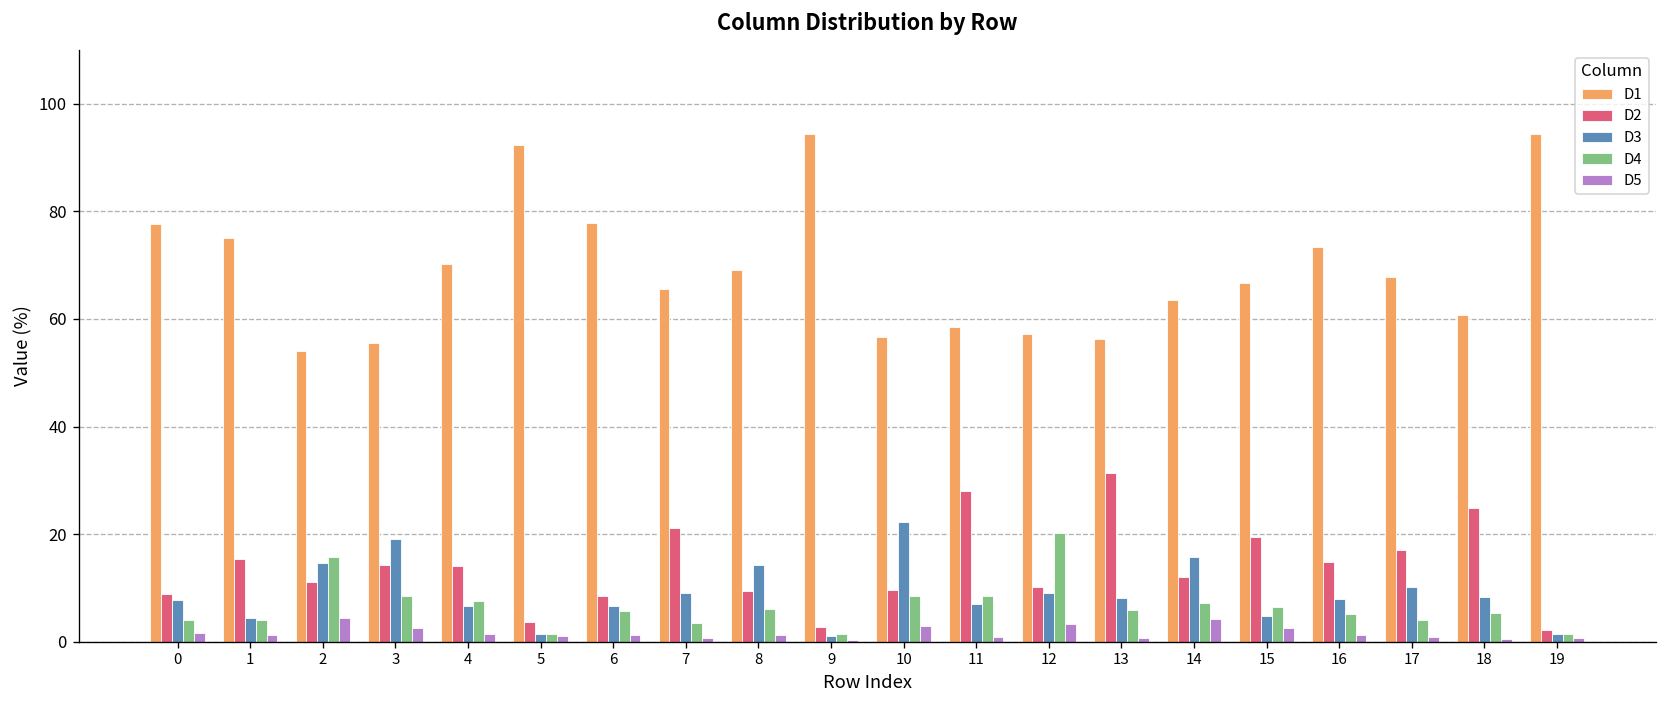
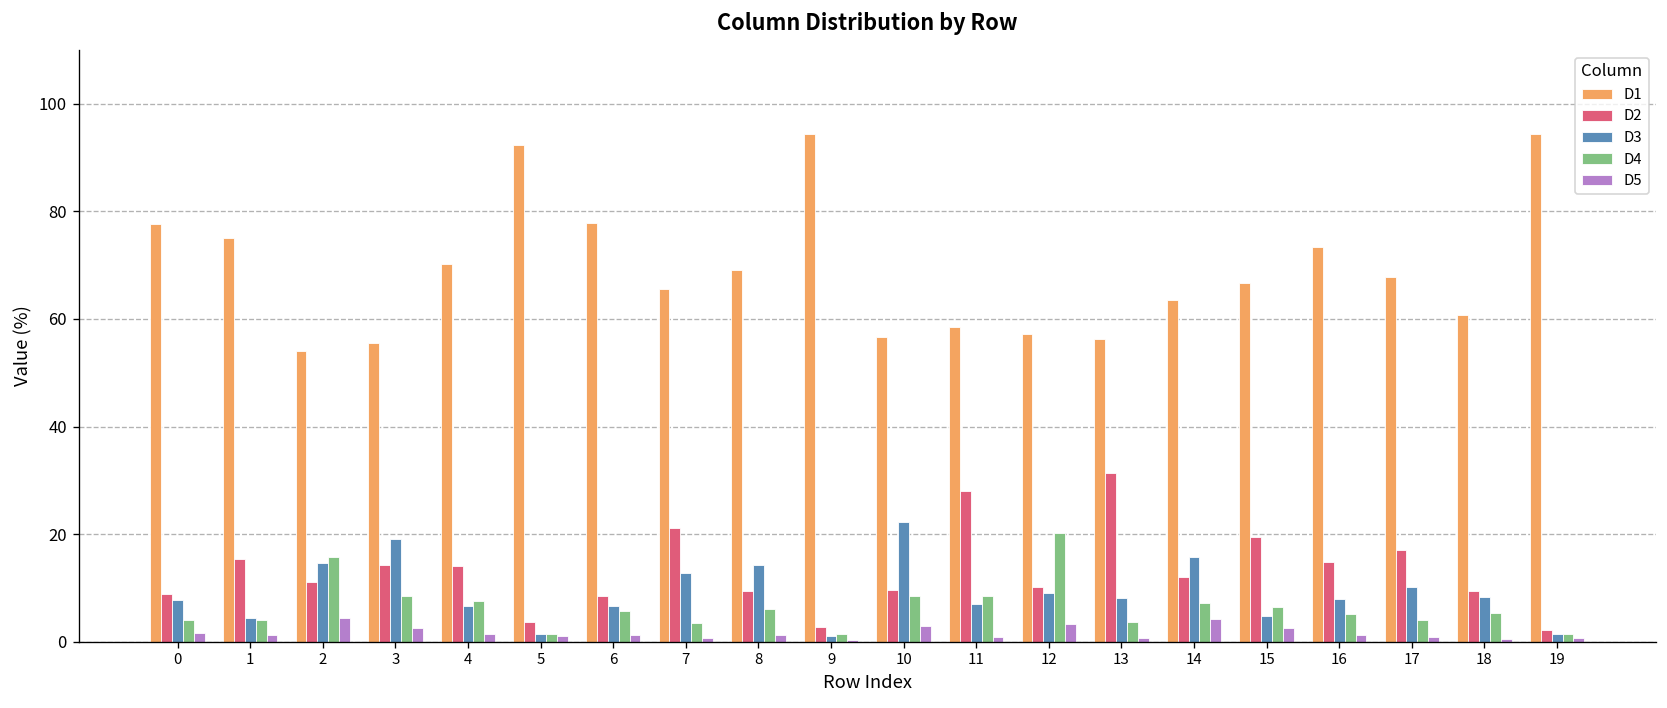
D3, 7: 9 -> 13
D4, 13: 6 -> 4
D2, 18: 25 -> 9
